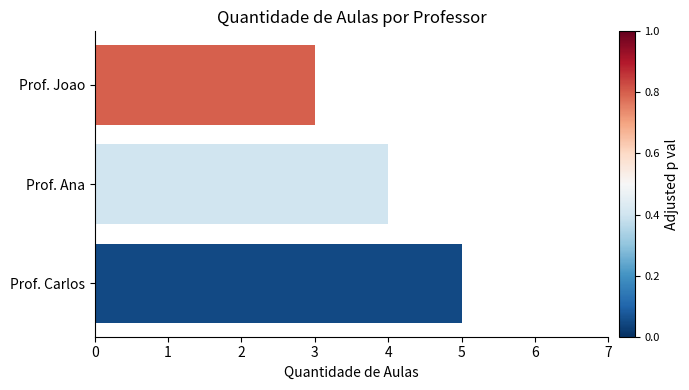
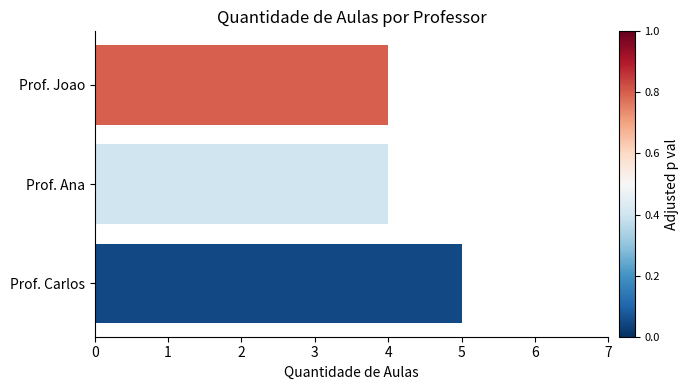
Prof. Joao: 3 -> 4
